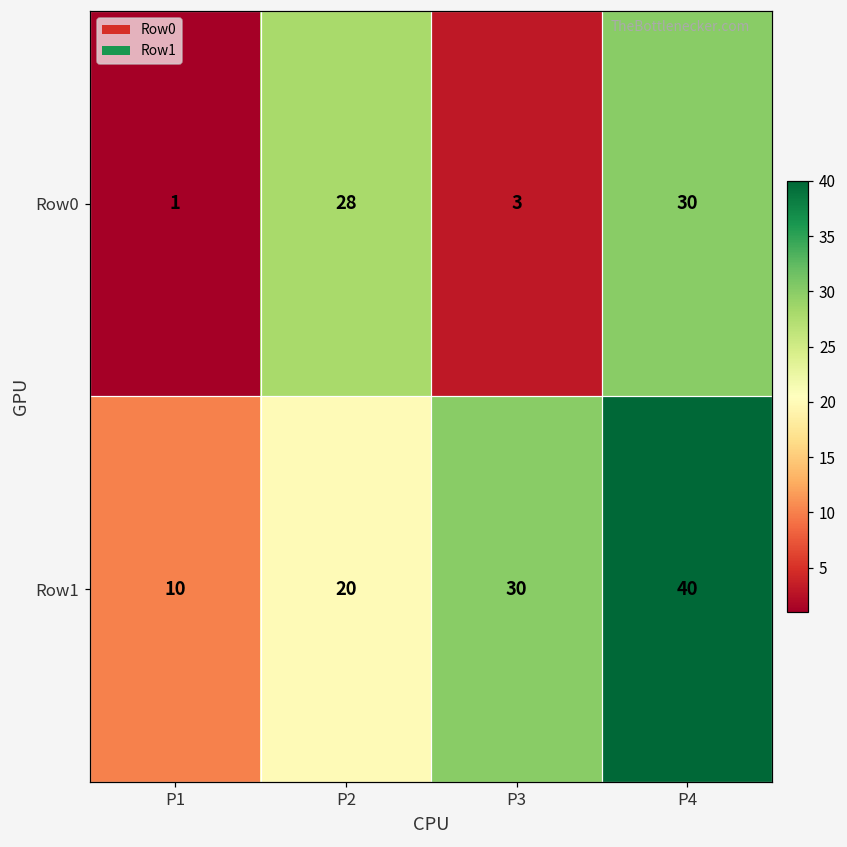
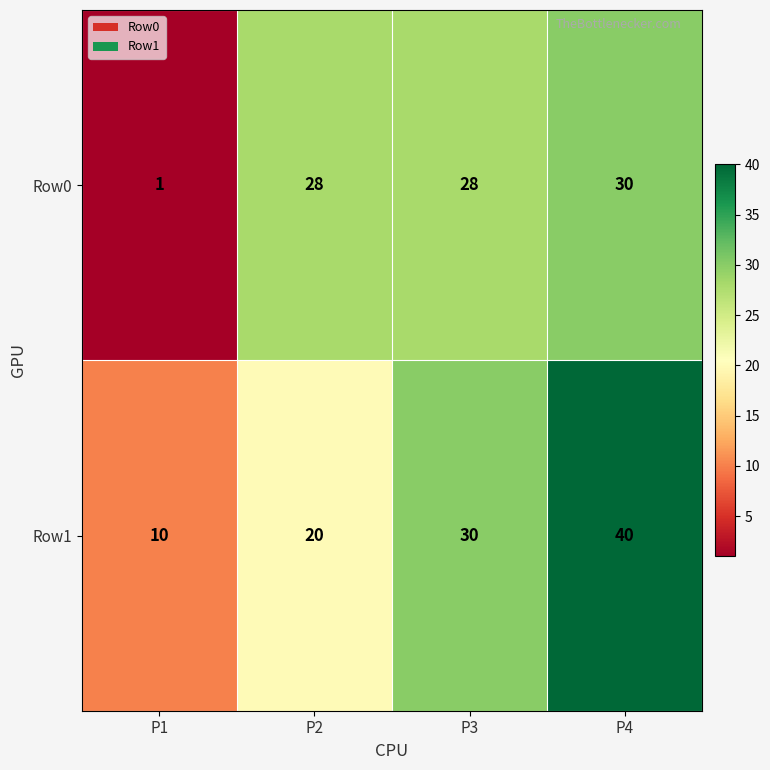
Row0, P3: 3 -> 28
